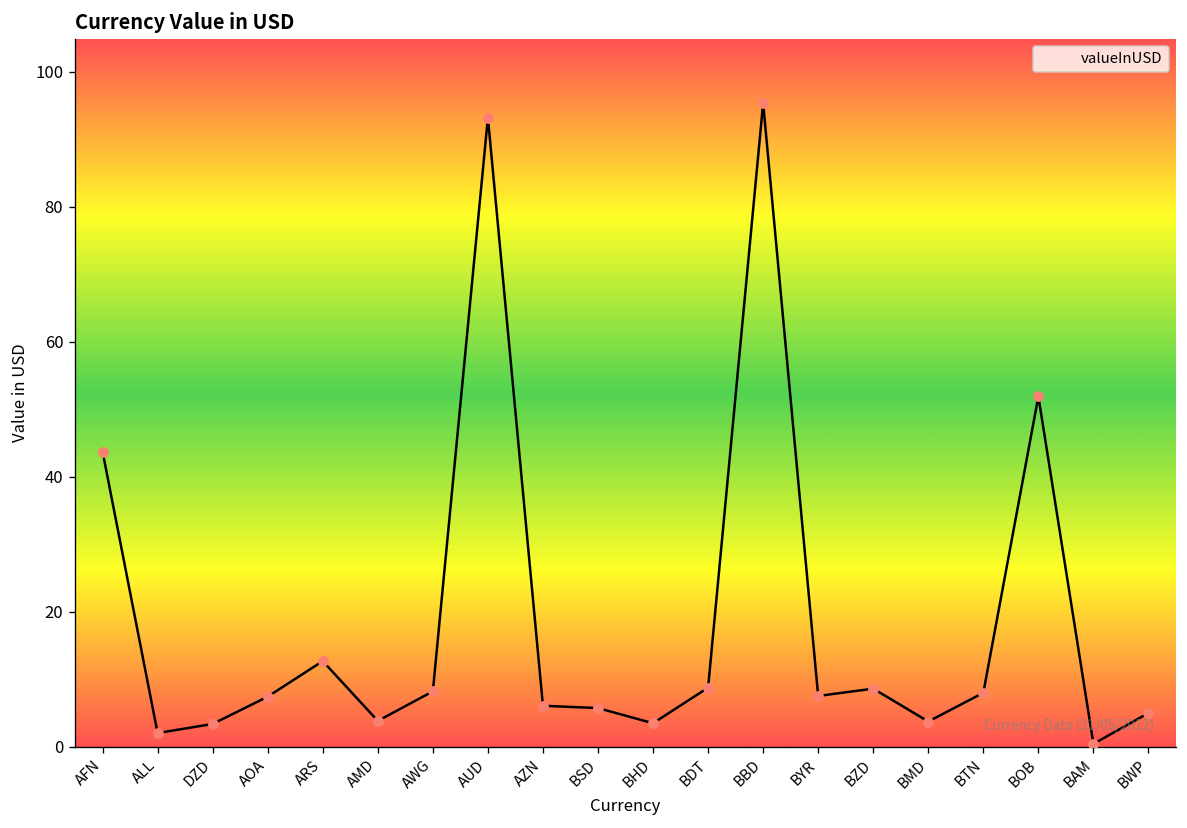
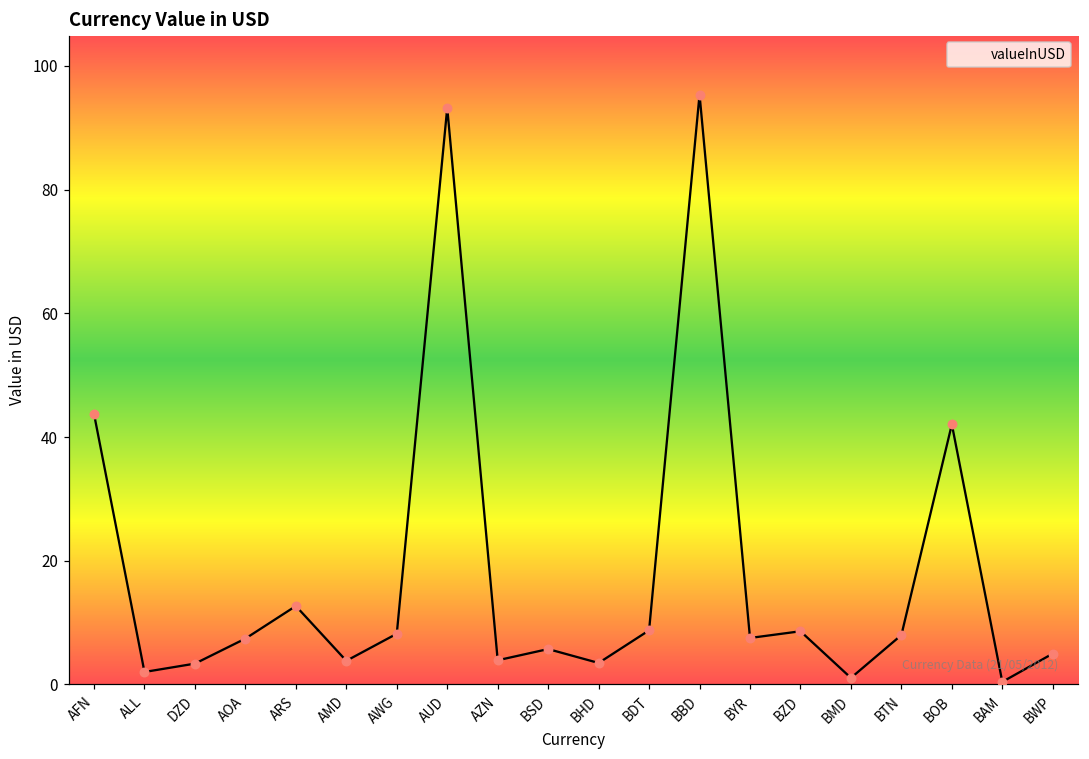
AZN: 6 -> 4
BMD: 4 -> 1
BOB: 52 -> 42
